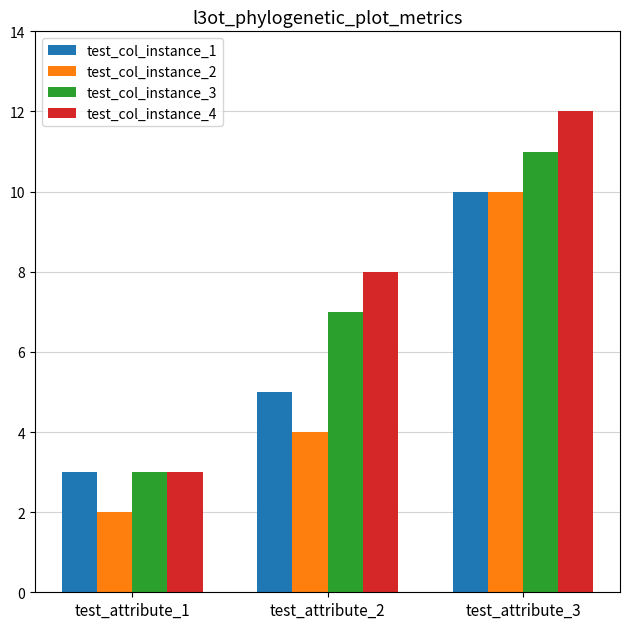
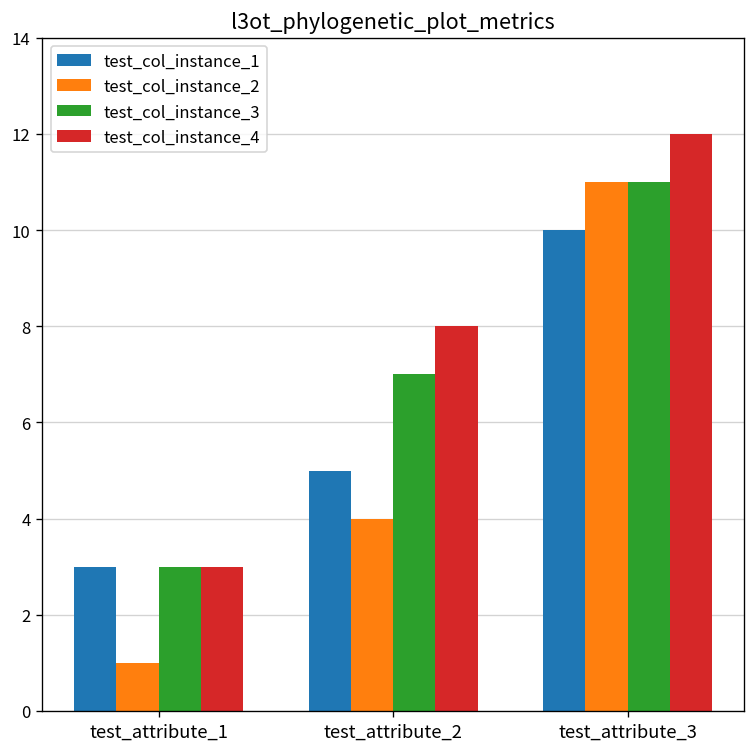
test_col_instance_2, test_attribute_1: 2 -> 1
test_col_instance_2, test_attribute_3: 10 -> 11
